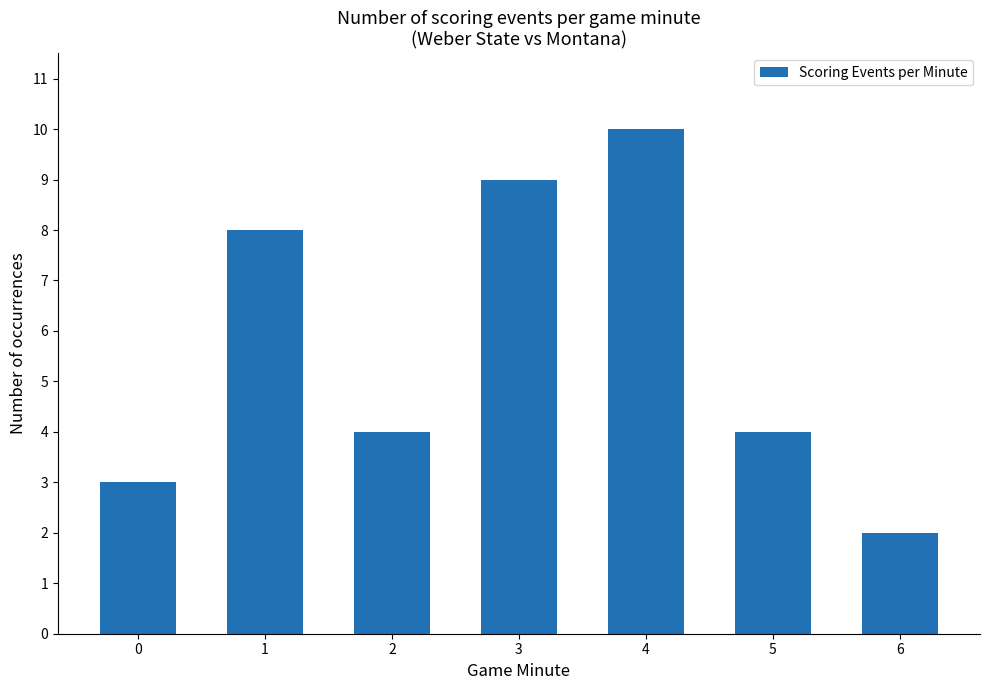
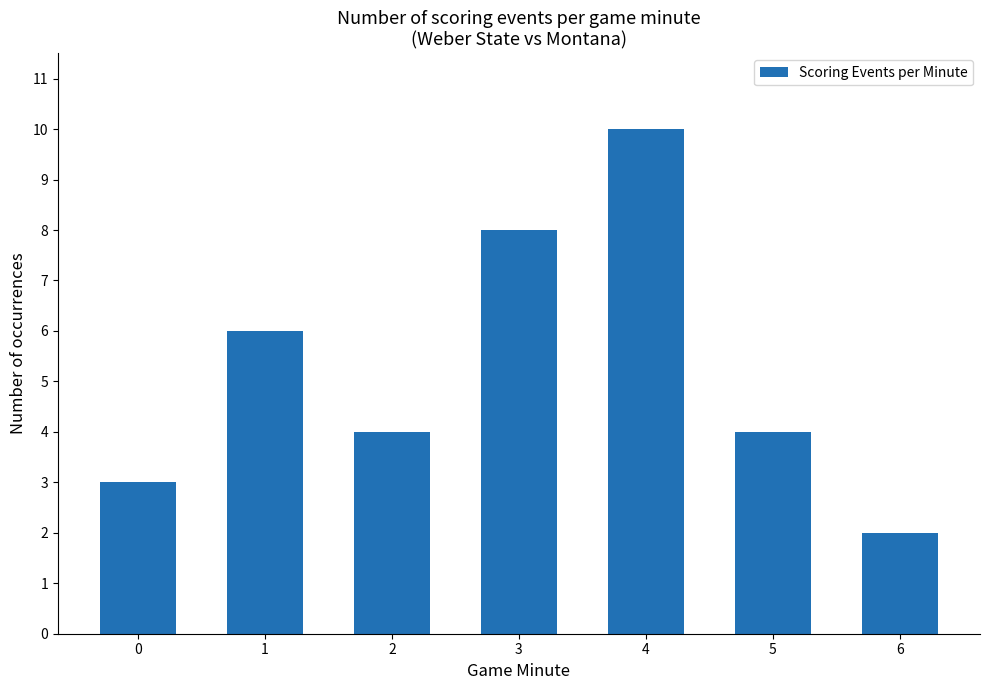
1: 8 -> 6
3: 9 -> 8
